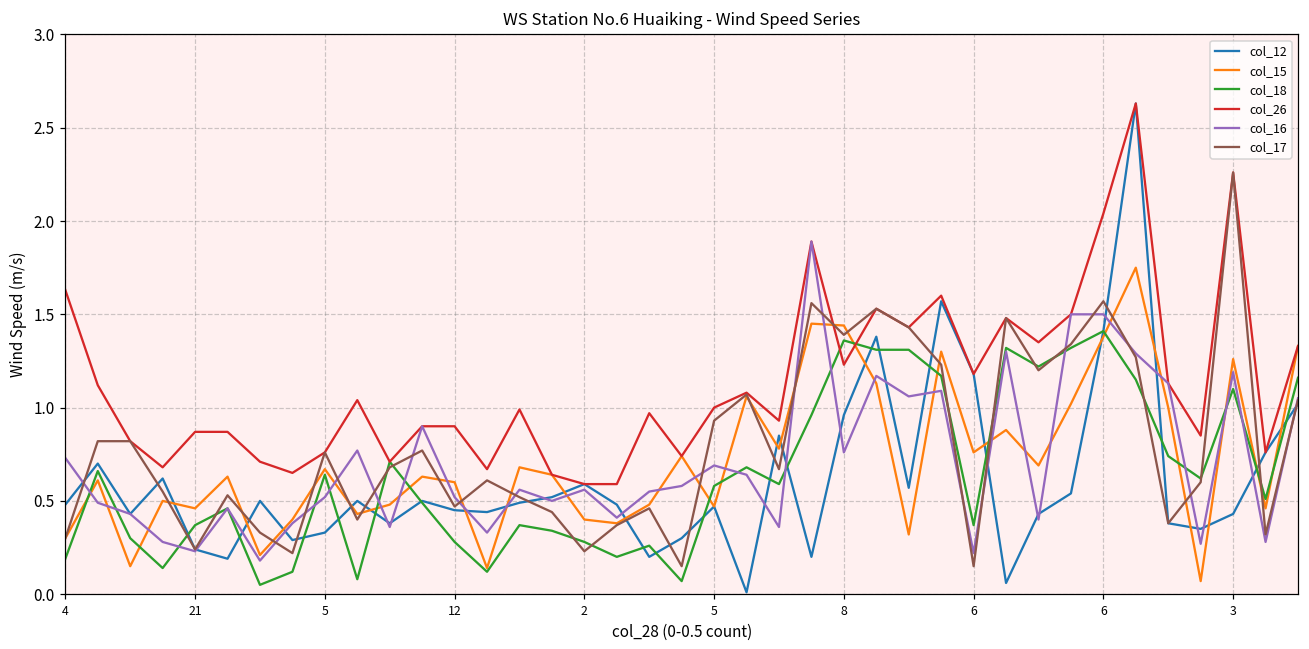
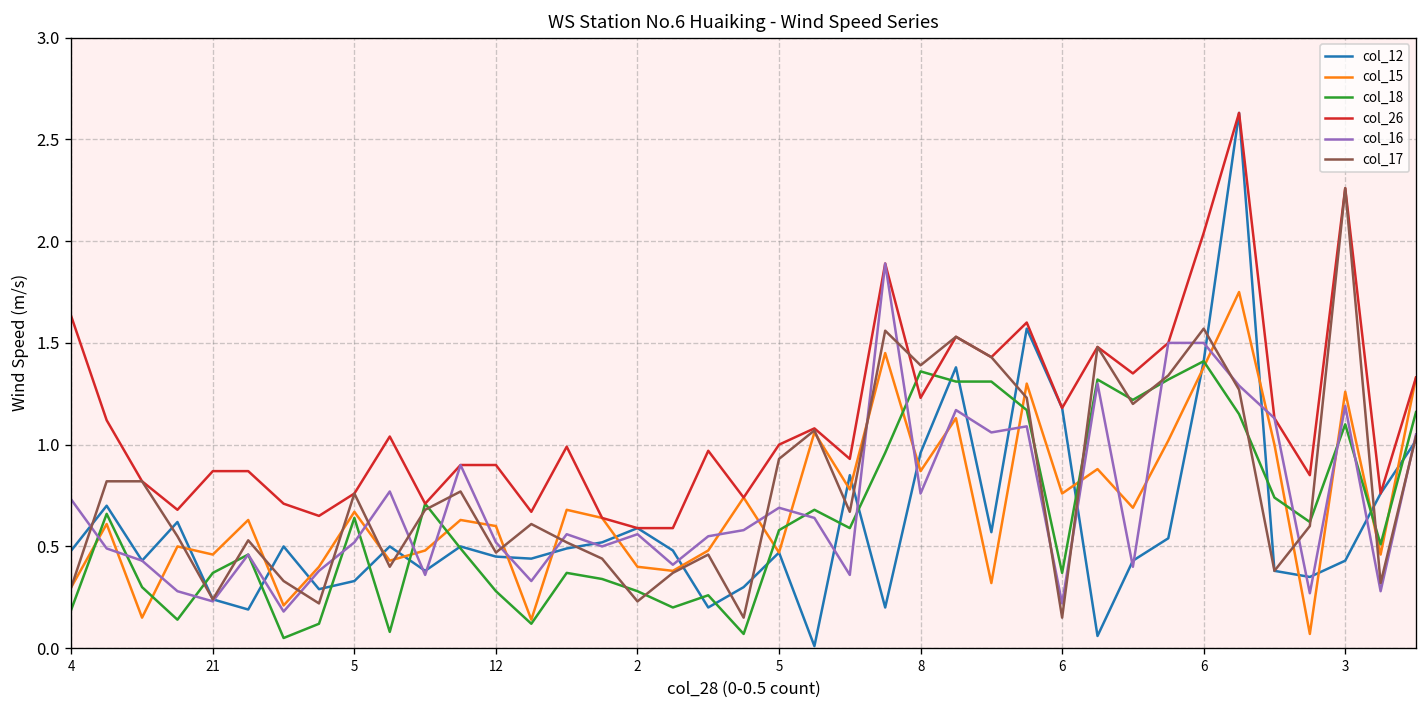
col_15, 8: 1.44 -> 0.87
